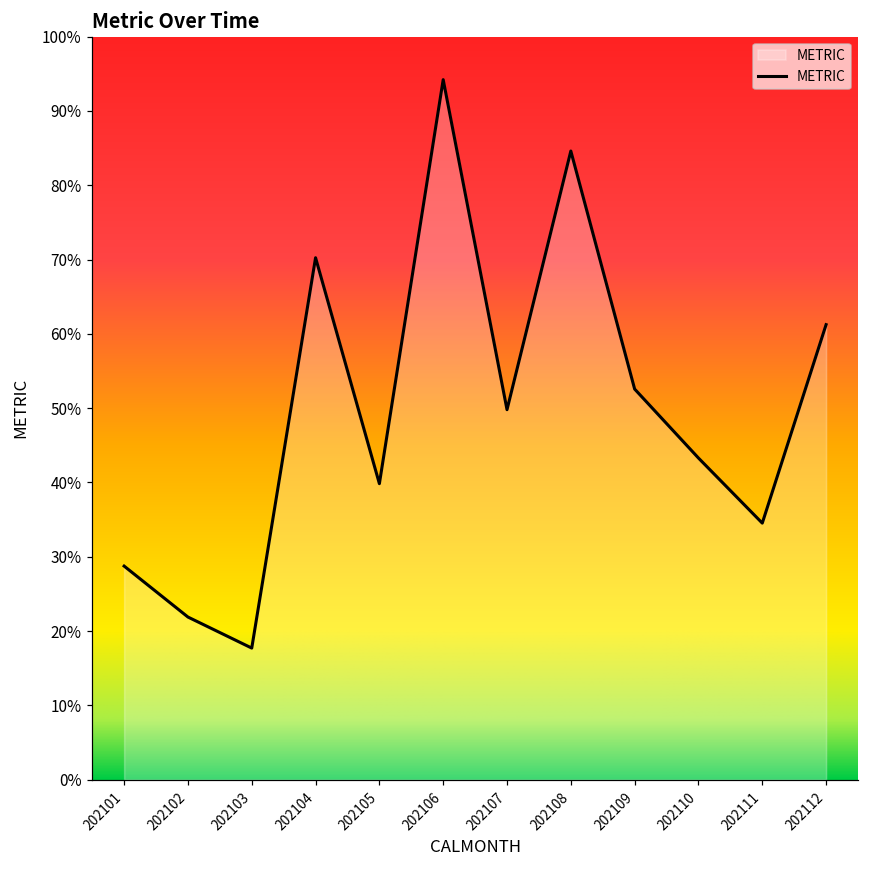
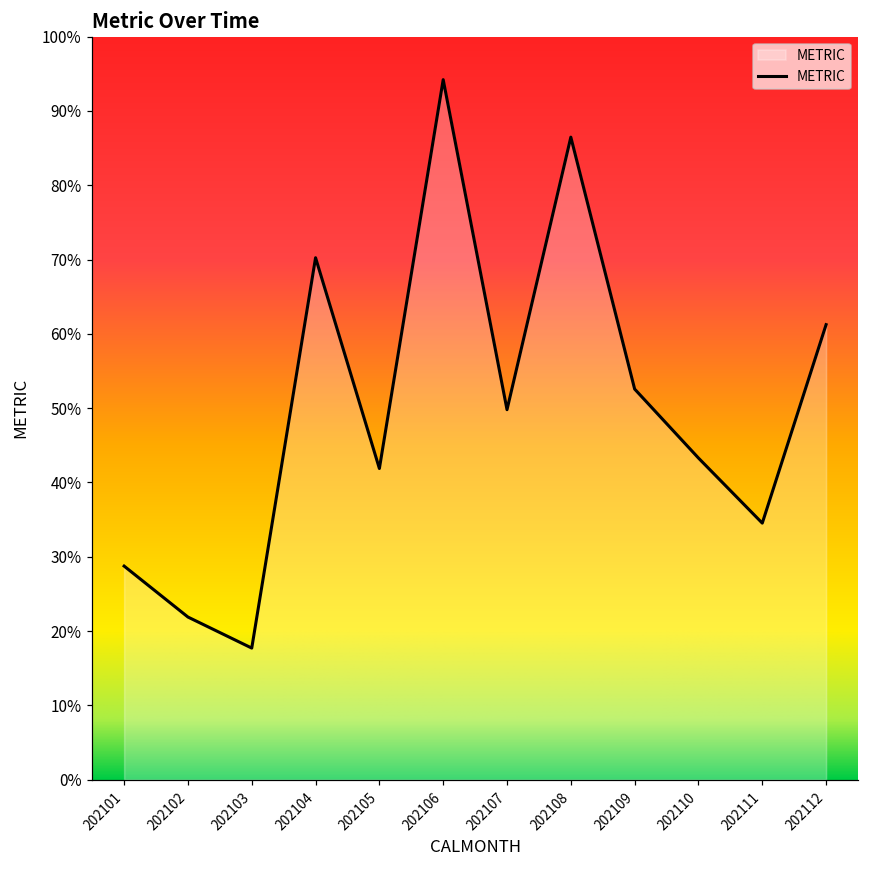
202105: 40% -> 42%
202108: 85% -> 86%
